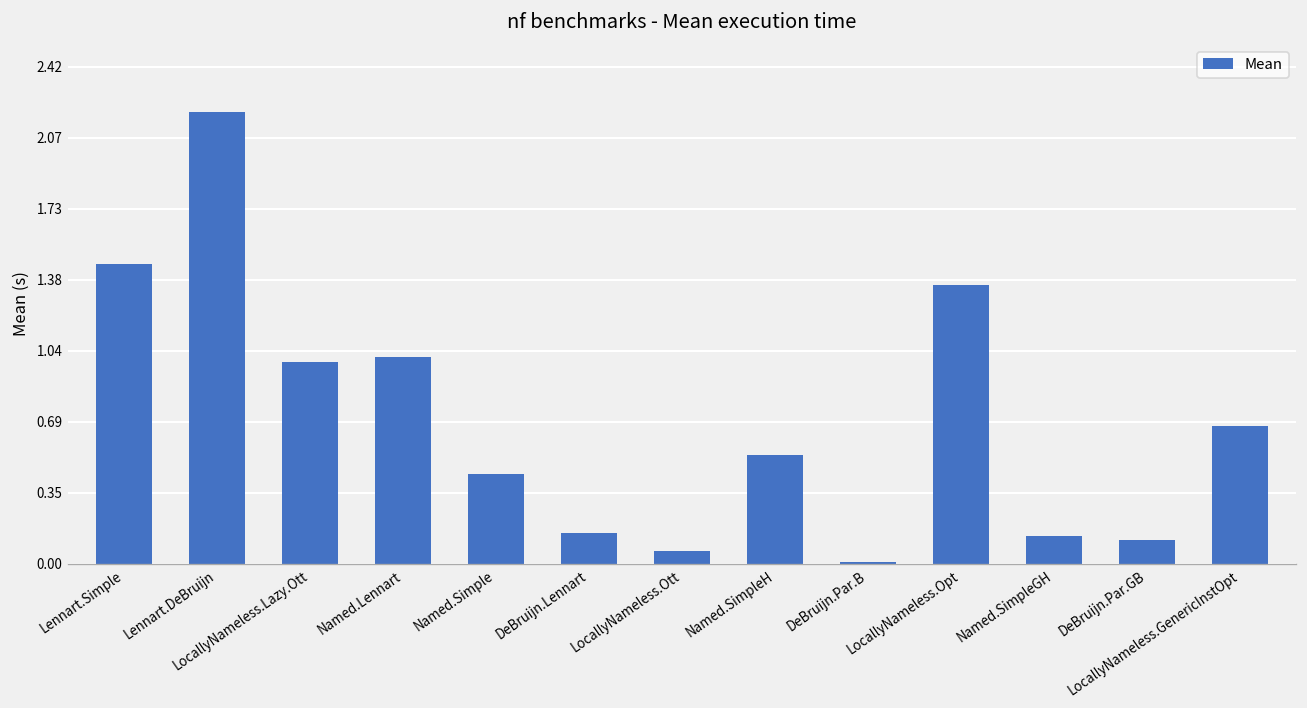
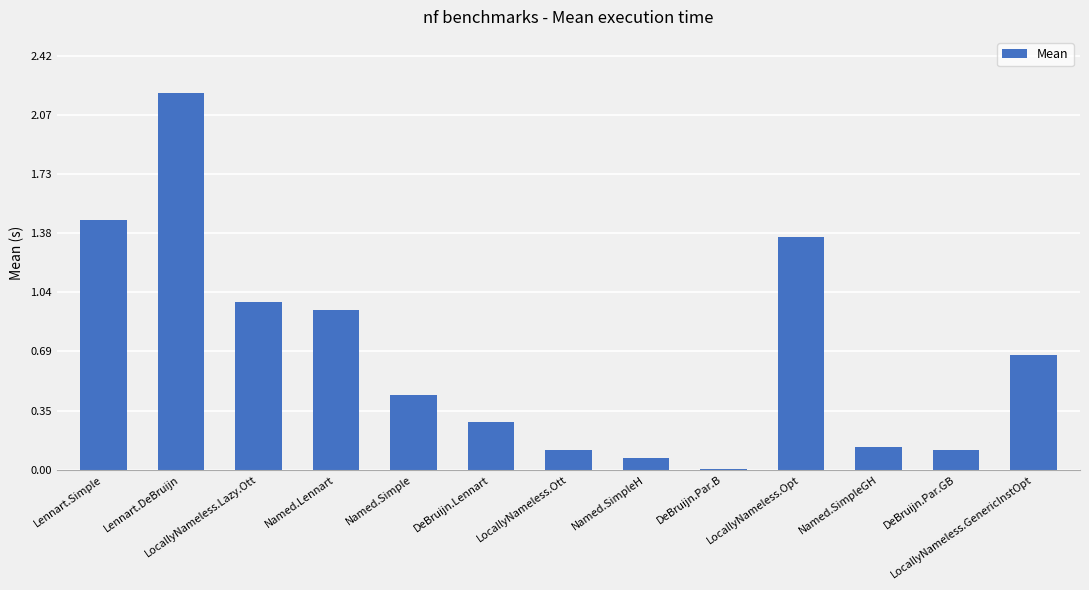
Named.Lennart: 1.01 -> 0.93
DeBruijn.Lennart: 0.15 -> 0.28
LocallyNameless.Ott: 0.06 -> 0.11
Named.SimpleH: 0.53 -> 0.07
